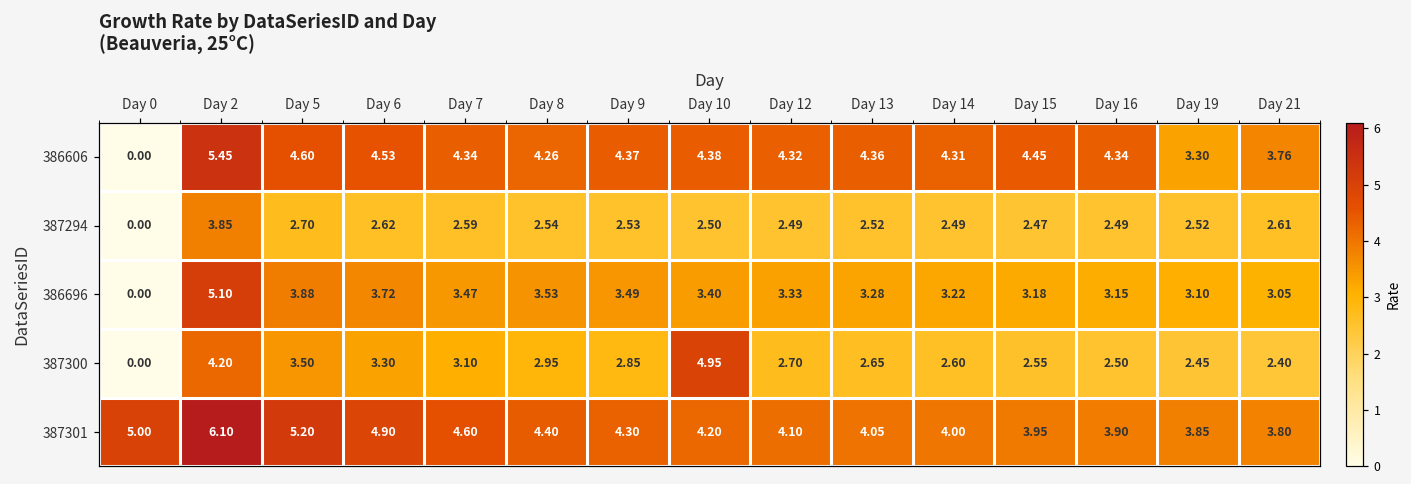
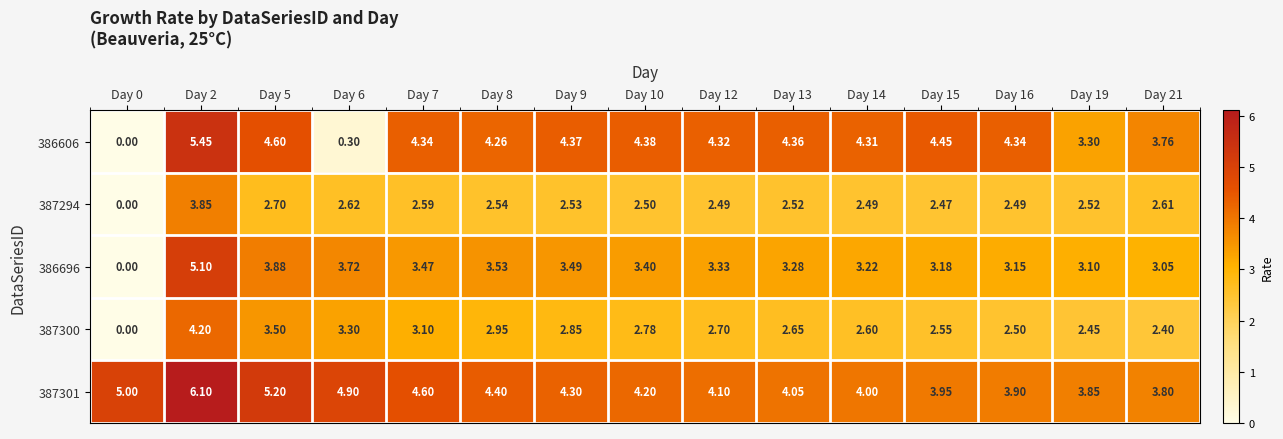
386606, Day 6: 4.53 -> 0.30
387300, Day 10: 4.95 -> 2.78
